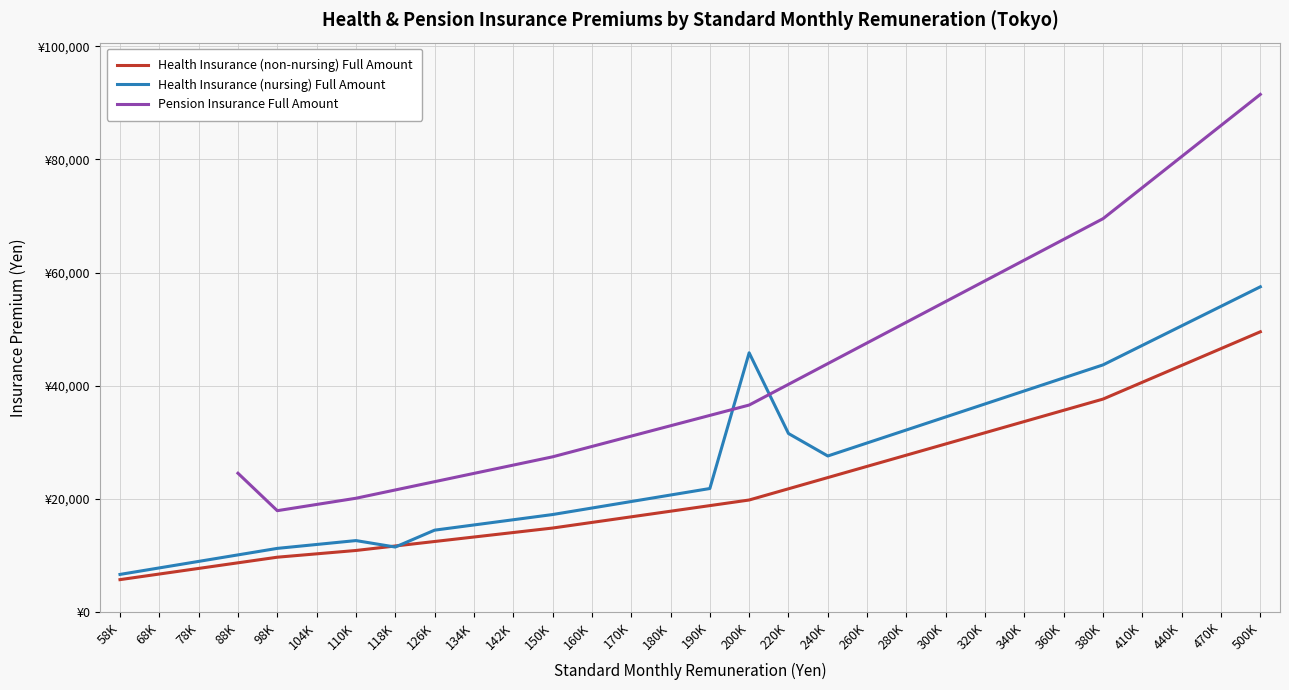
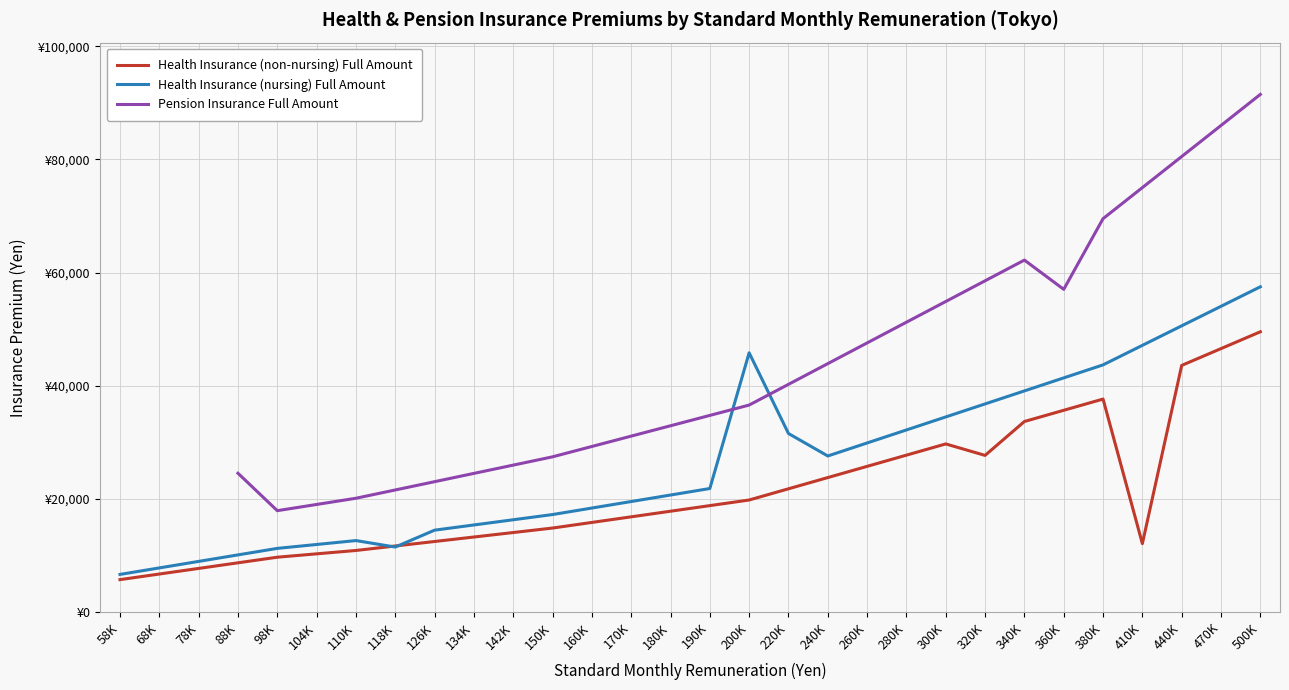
Health Insurance (non-nursing) Full Amount, 320K: ¥32,000 -> ¥28,000
Pension Insurance Full Amount, 360K: ¥66,000 -> ¥57,000
Health Insurance (non-nursing) Full Amount, 410K: ¥41,000 -> ¥12,000
